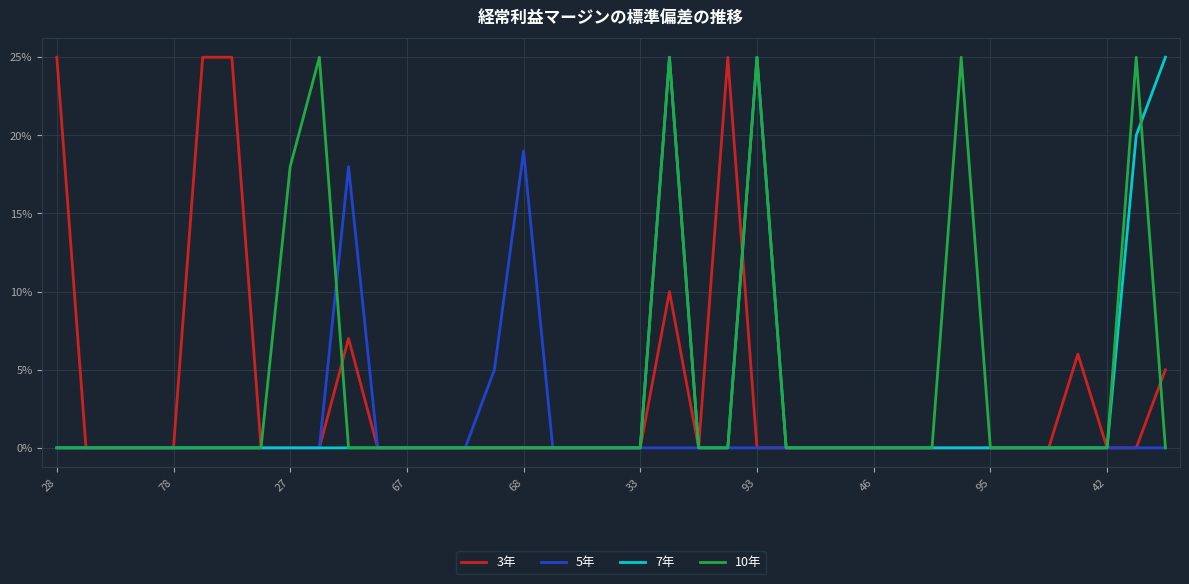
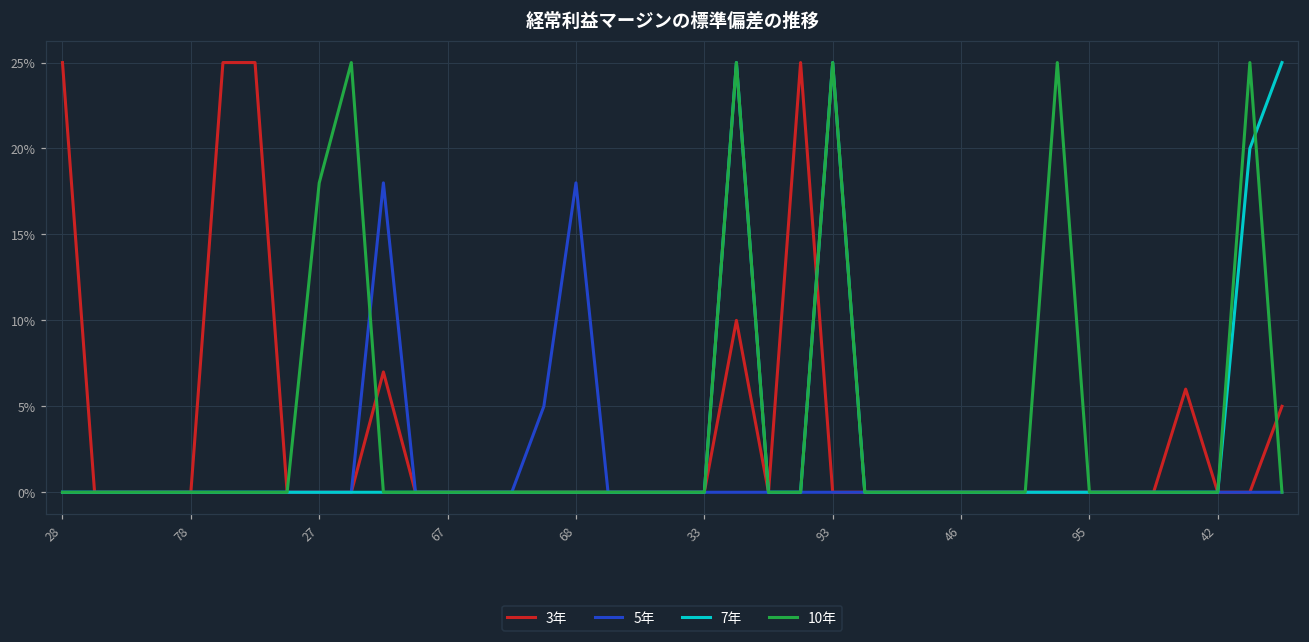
5年, 68: 19.0% -> 18.0%
